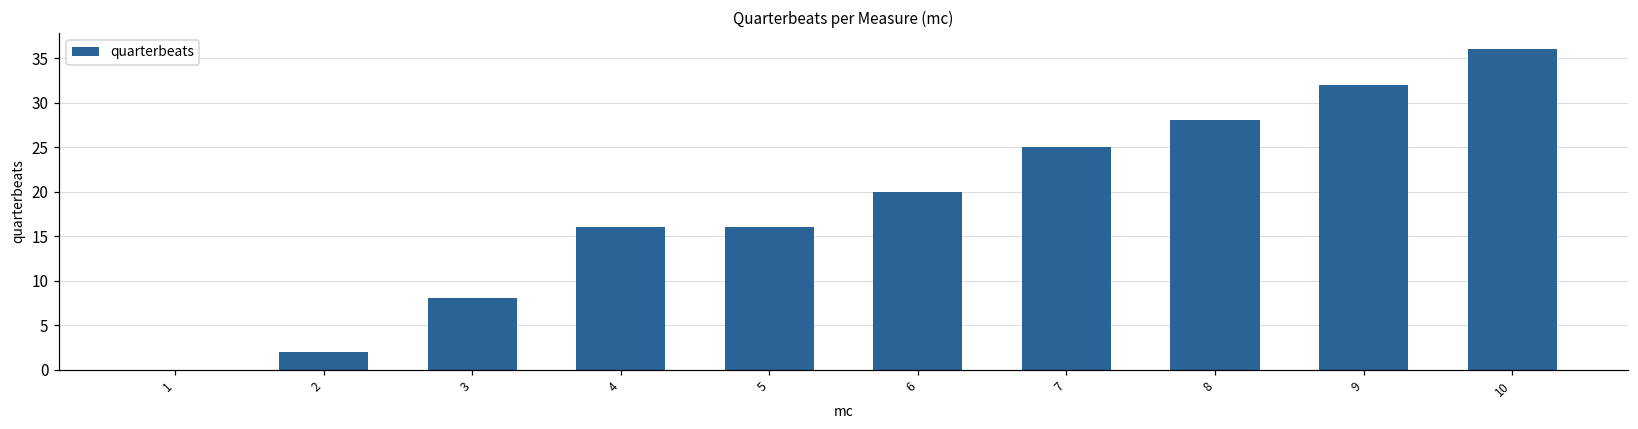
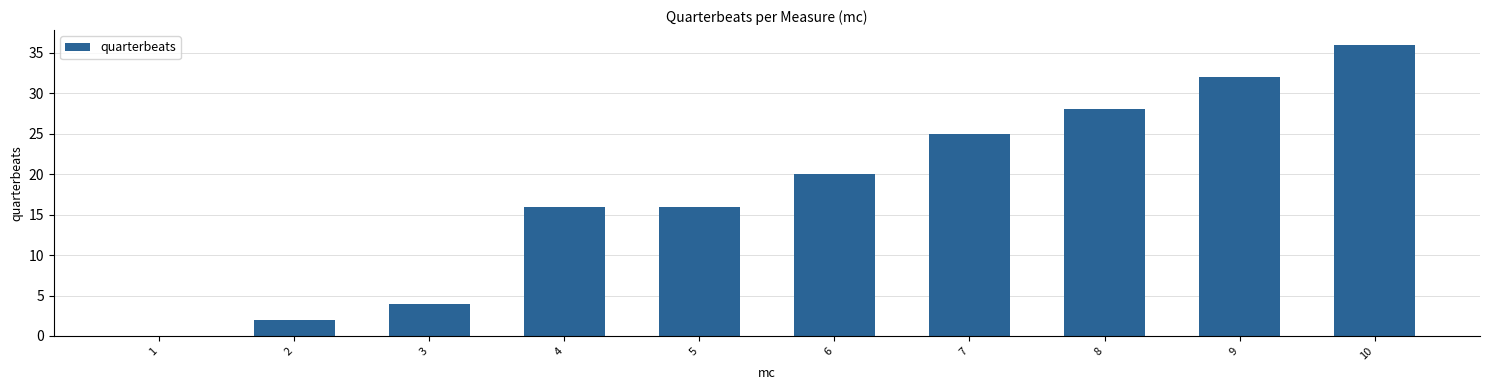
3: 8 -> 4
